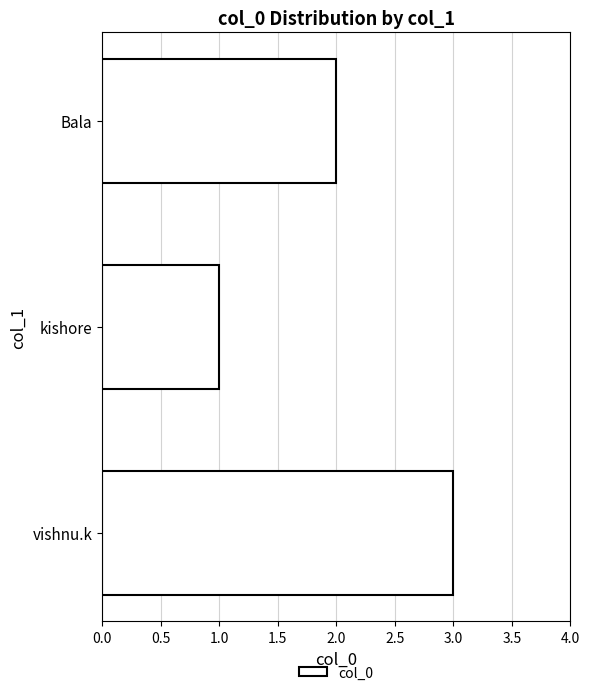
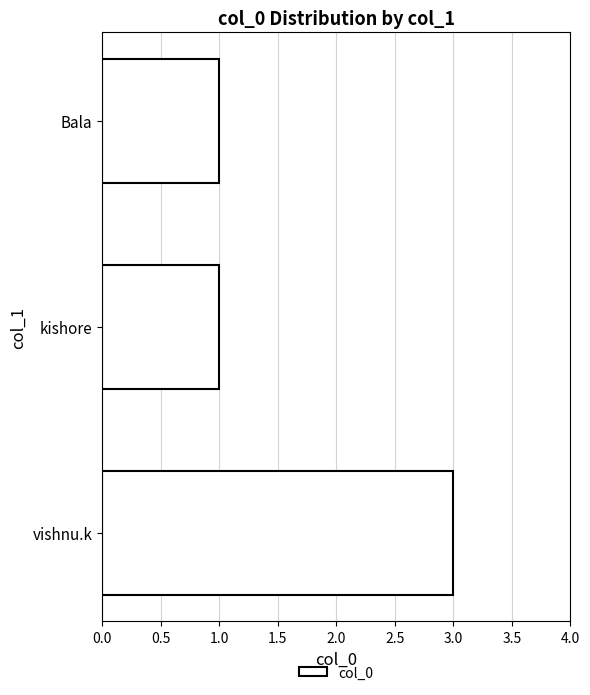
Bala: 2 -> 1
